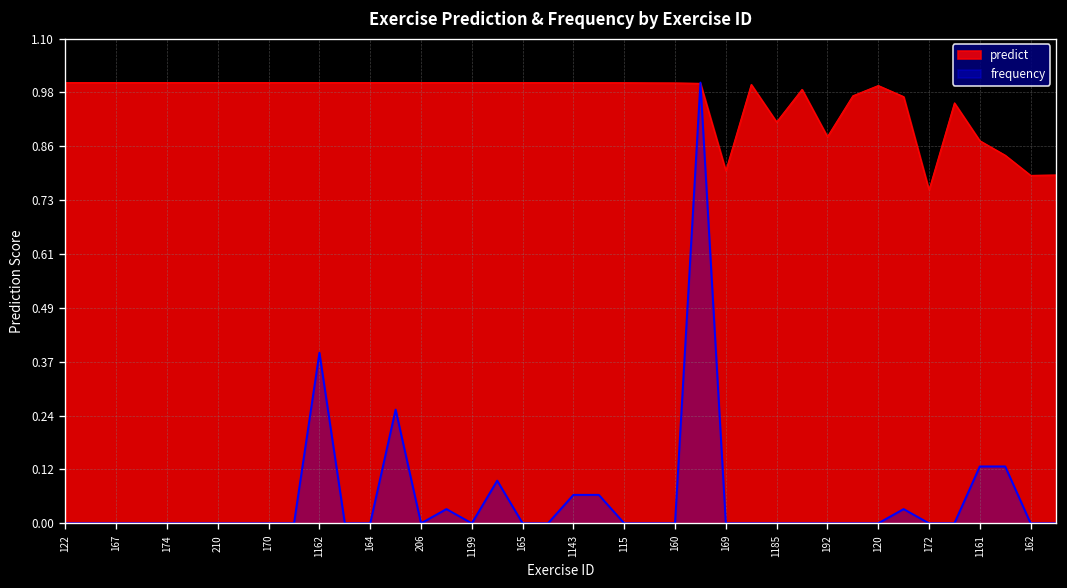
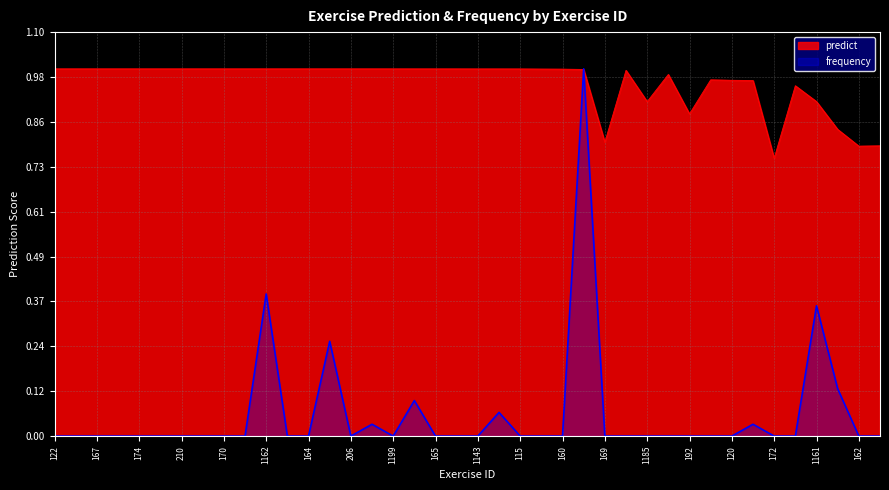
frequency, 1143: 0.06 -> 0.00
predict, 120: 0.99 -> 0.97
predict, 1161: 0.87 -> 0.91
frequency, 1161: 0.13 -> 0.35
